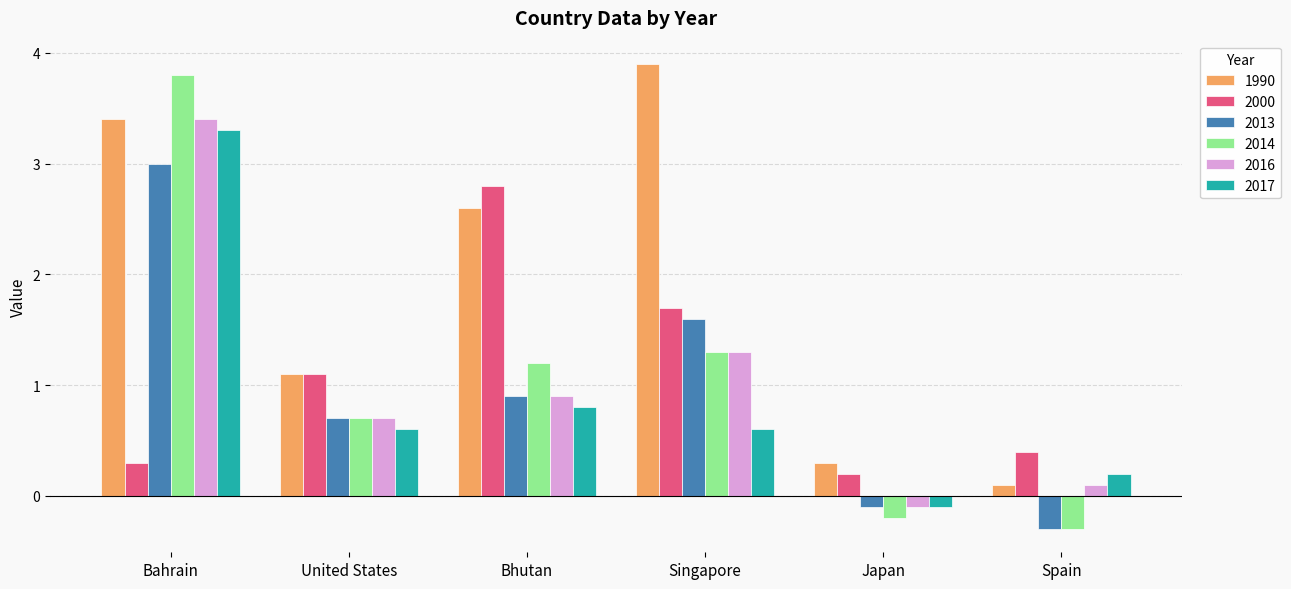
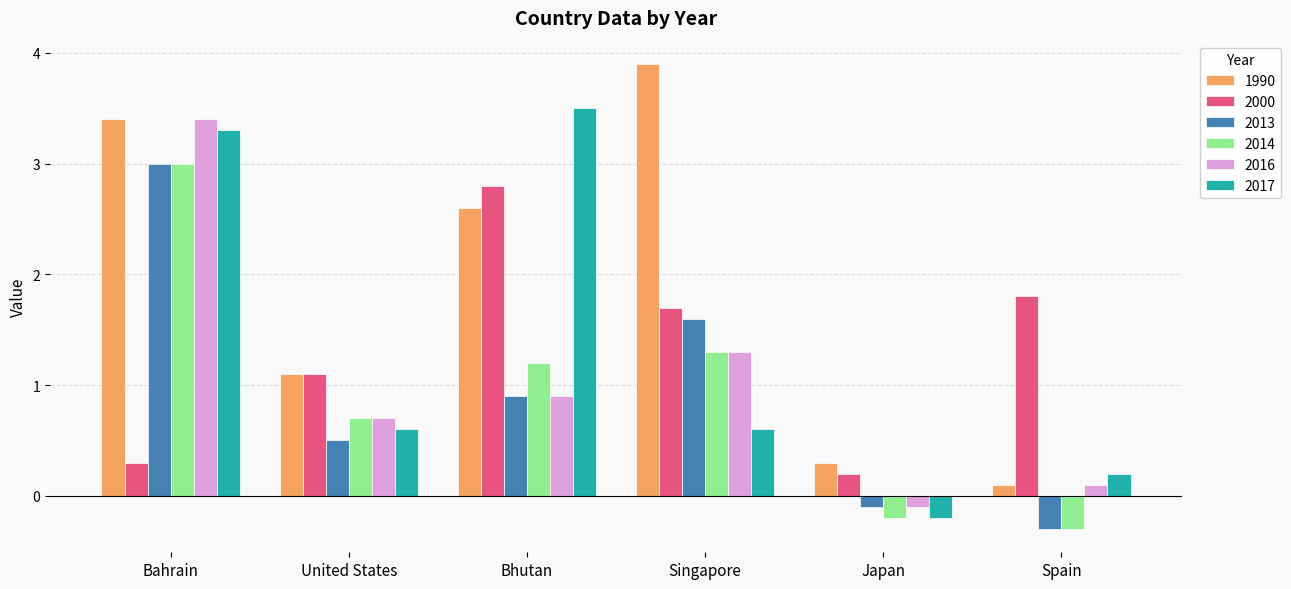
2014, Bahrain: 3.8 -> 3.0
2013, United States: 0.7 -> 0.5
2017, Bhutan: 0.8 -> 3.5
2017, Japan: -0.1 -> -0.2
2000, Spain: 0.4 -> 1.8
